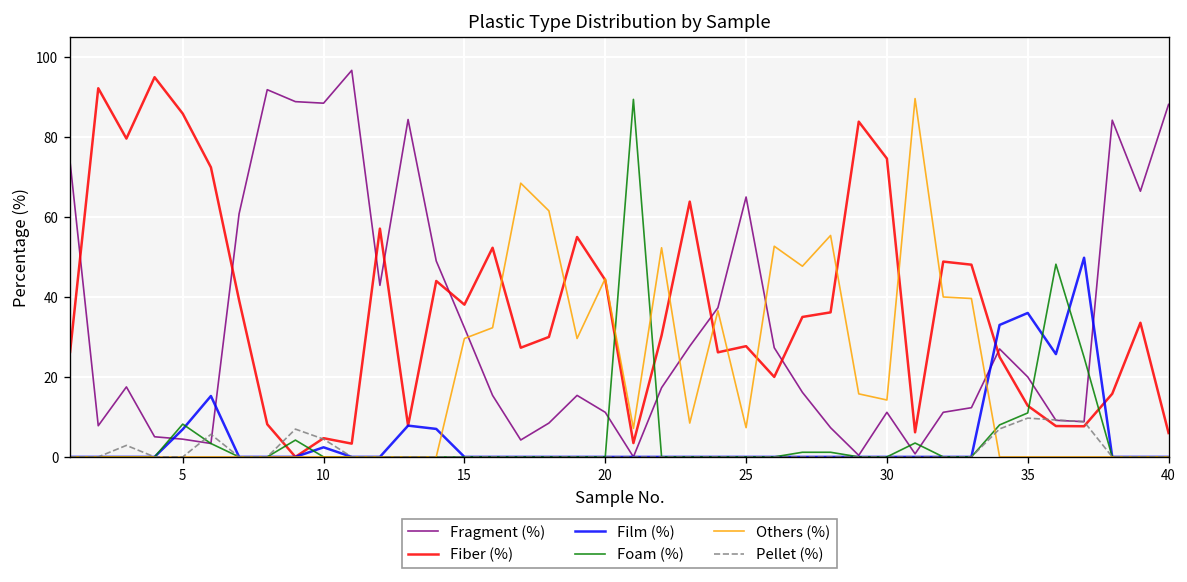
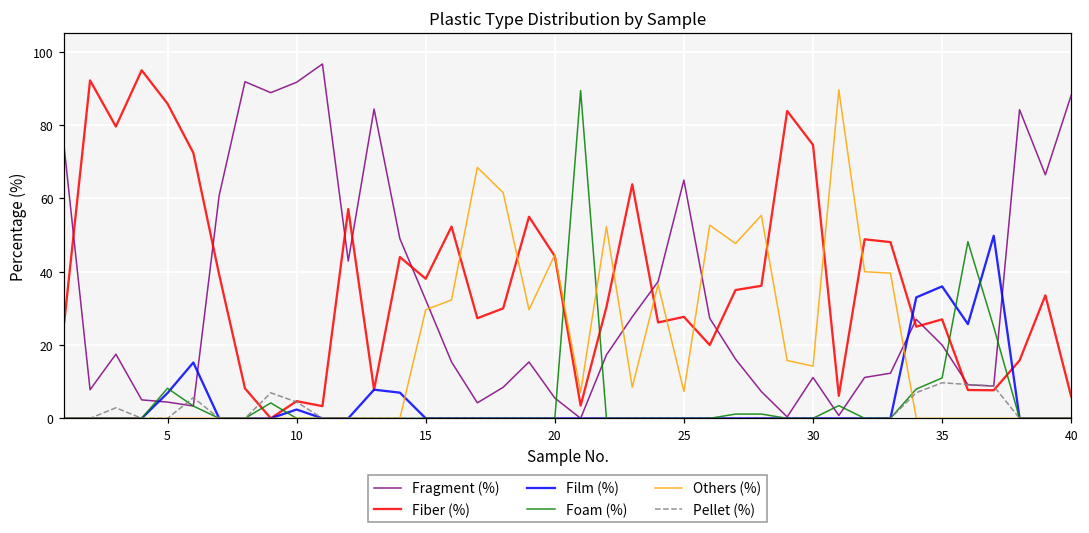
Fragment (%), 10: 88 -> 92
Fragment (%), 20: 11 -> 6
Fiber (%), 35: 13 -> 27
